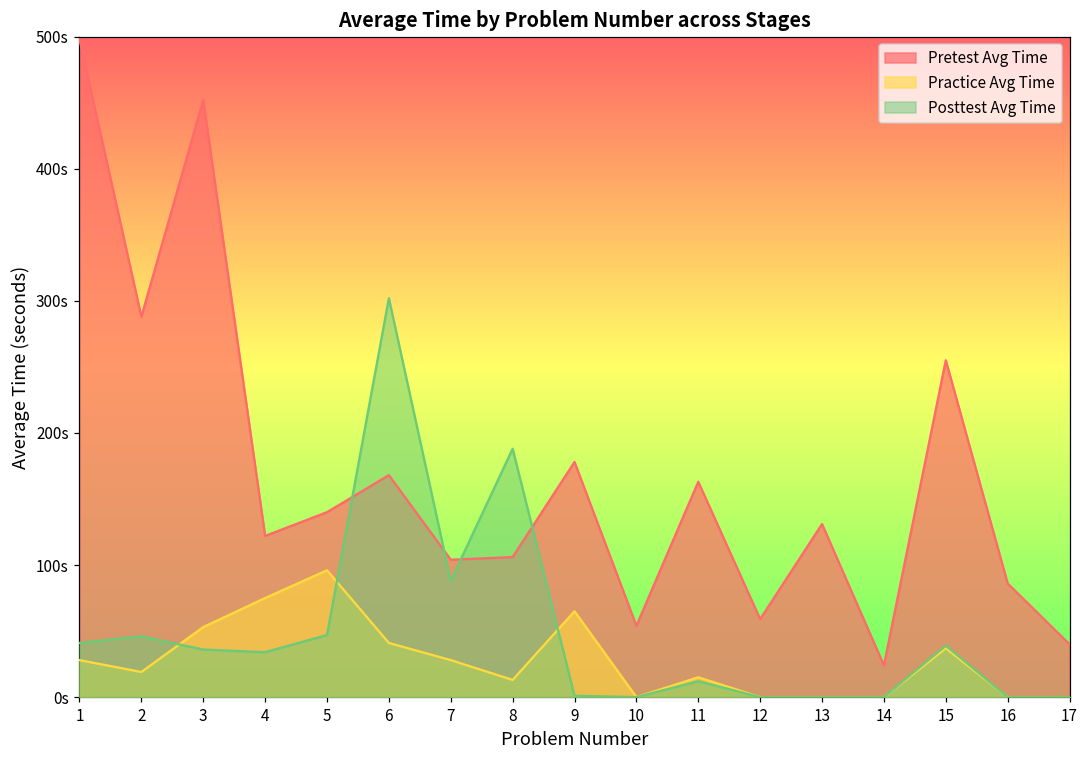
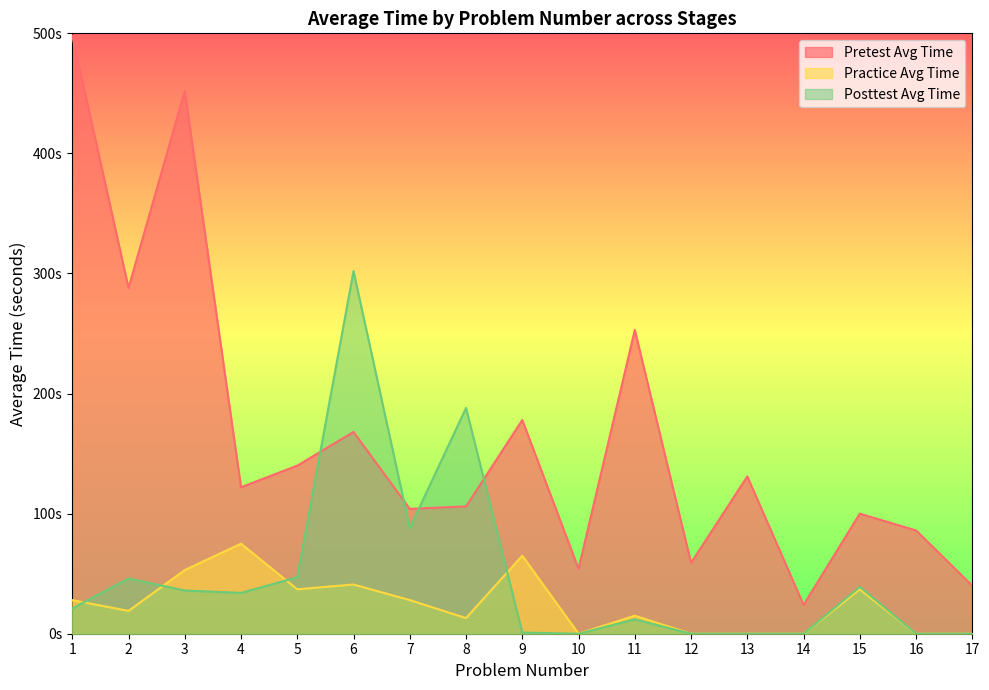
Posttest Avg Time, 1: 41s -> 21s
Practice Avg Time, 5: 96s -> 37s
Pretest Avg Time, 11: 163s -> 253s
Pretest Avg Time, 15: 255s -> 100s
